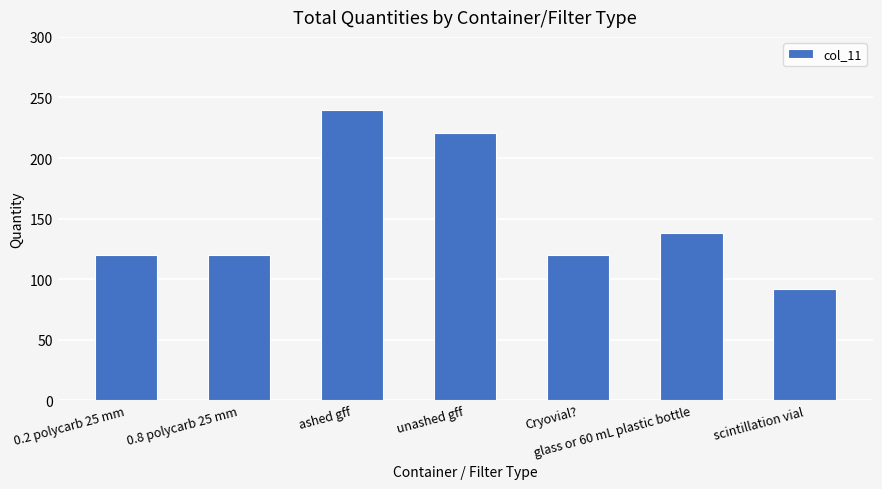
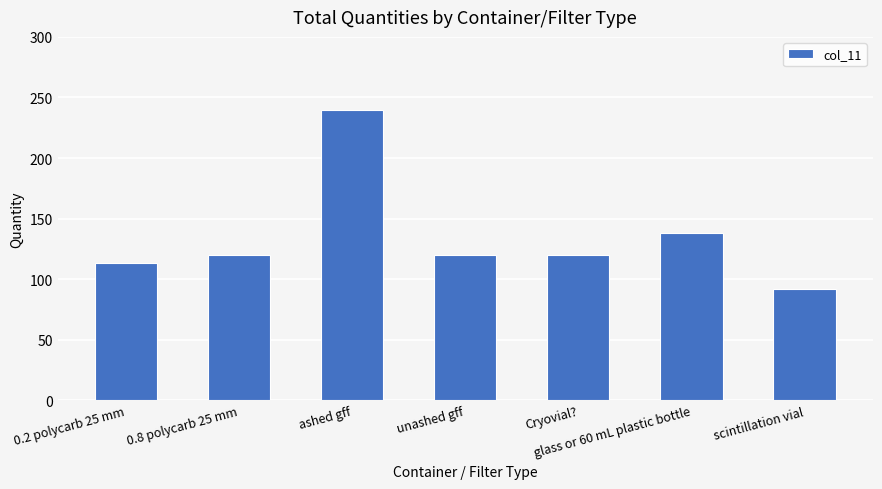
0.2 polycarb 25 mm: 120 -> 113
unashed gff: 221 -> 120
